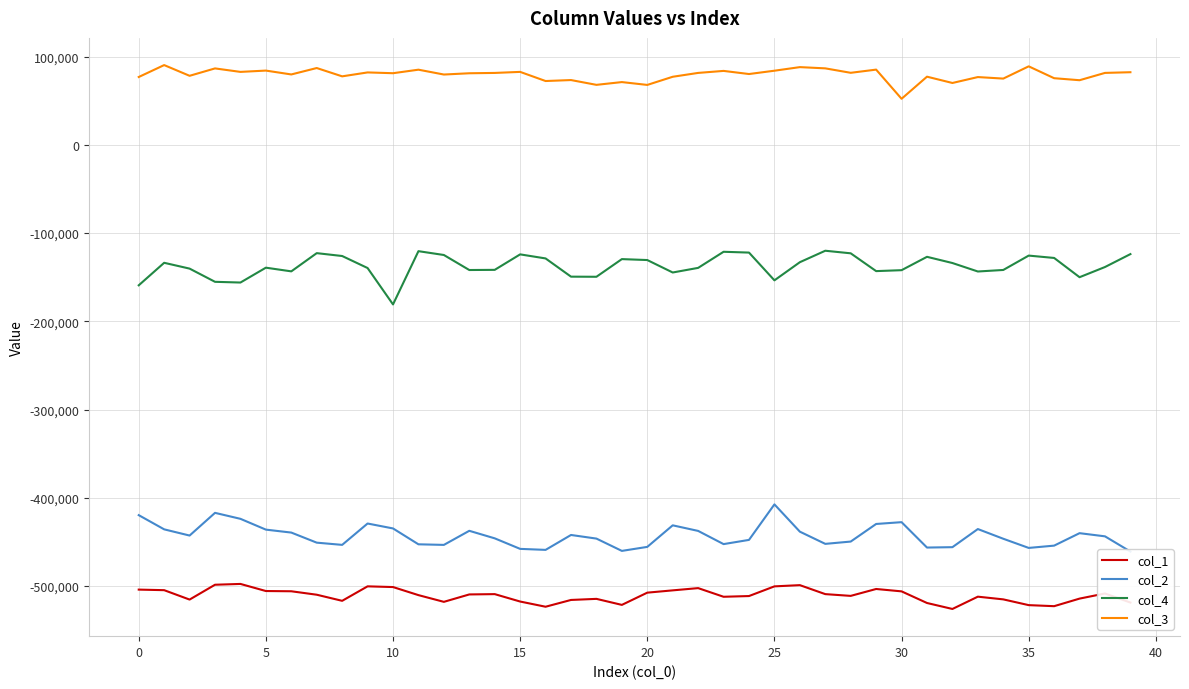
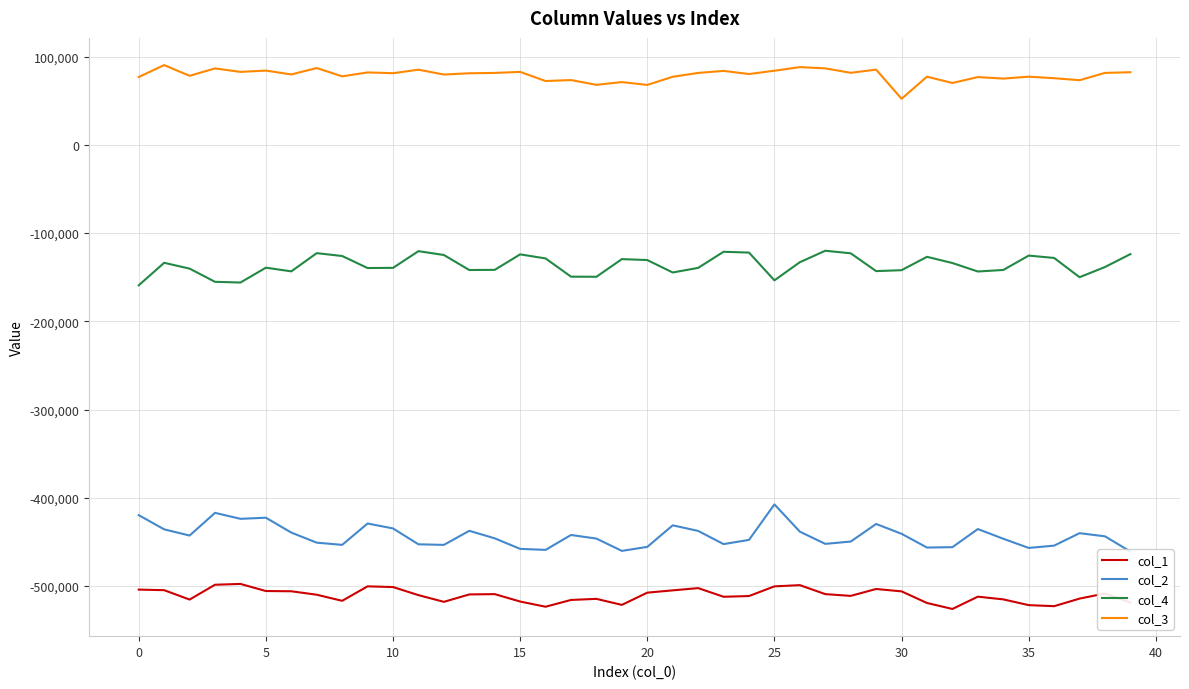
col_2, 5: -440,000 -> -420,000
col_4, 10: -180,000 -> -140,000
col_2, 30: -430,000 -> -440,000
col_3, 35: 90,000 -> 80,000
